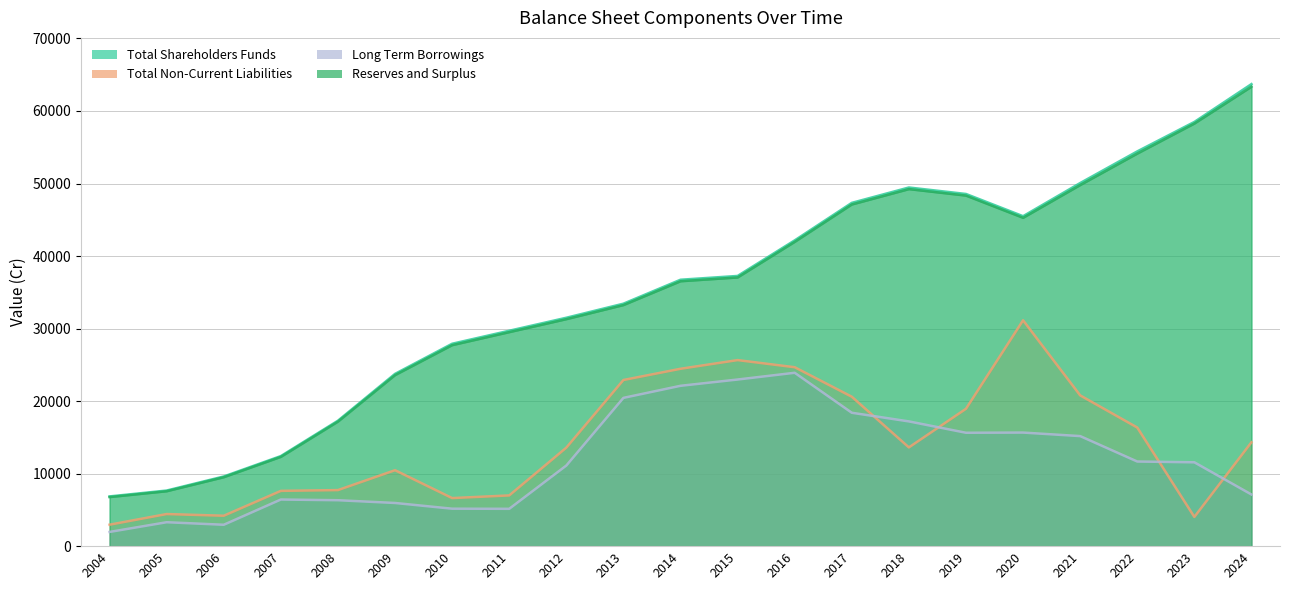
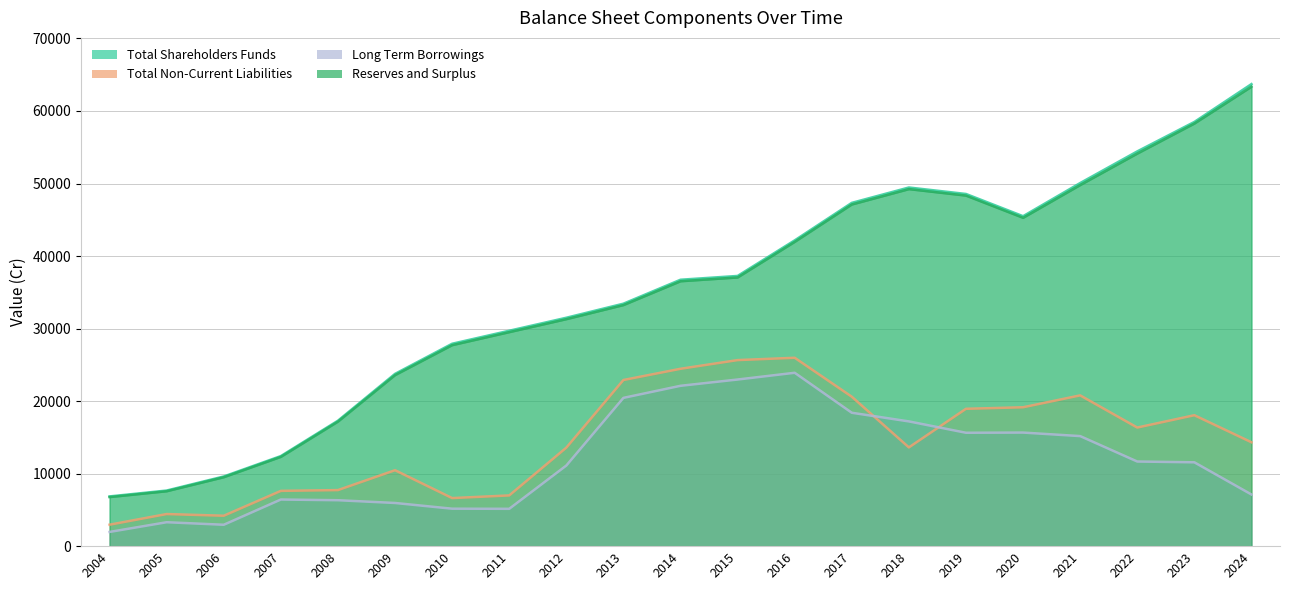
Total Non-Current Liabilities, 2016: 25000 -> 26000
Total Non-Current Liabilities, 2020: 31000 -> 19000
Total Non-Current Liabilities, 2023: 4000 -> 18000
